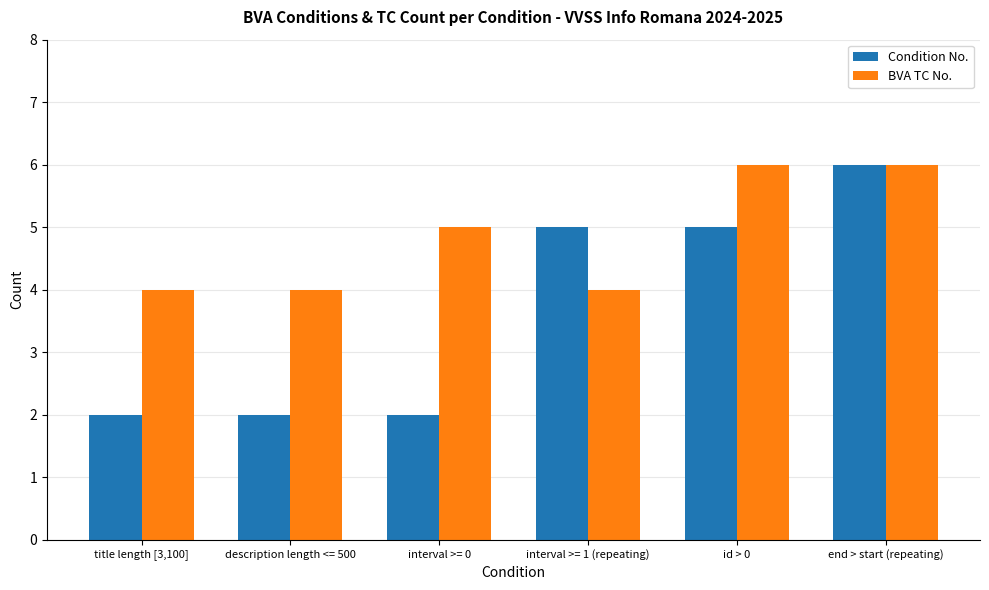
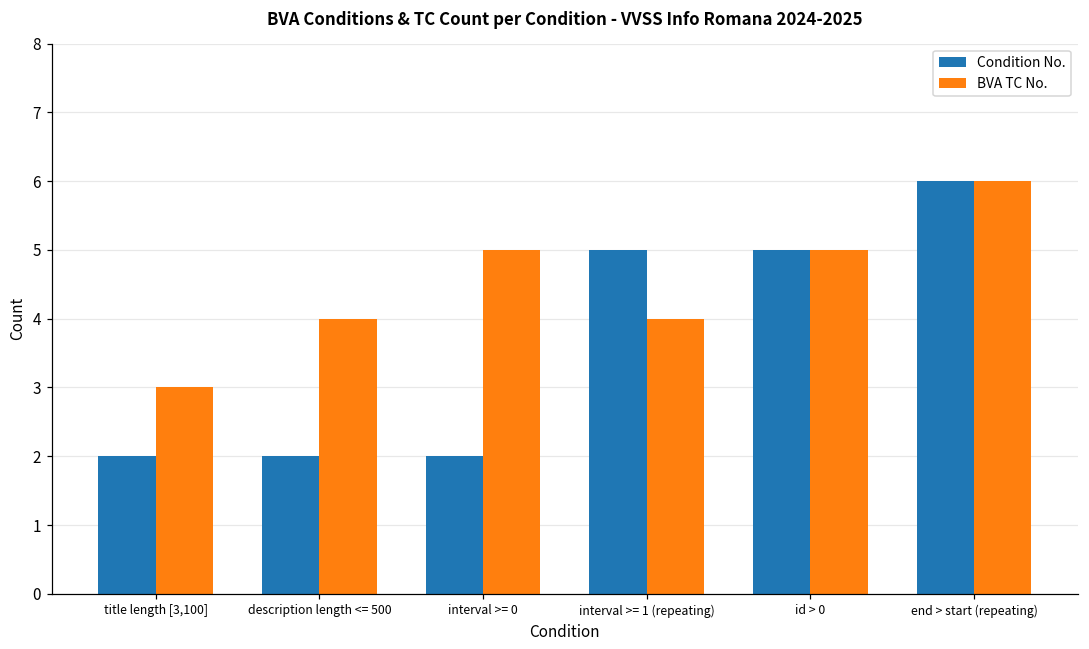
BVA TC No., title length [3,100]: 4 -> 3
BVA TC No., id > 0: 6 -> 5
